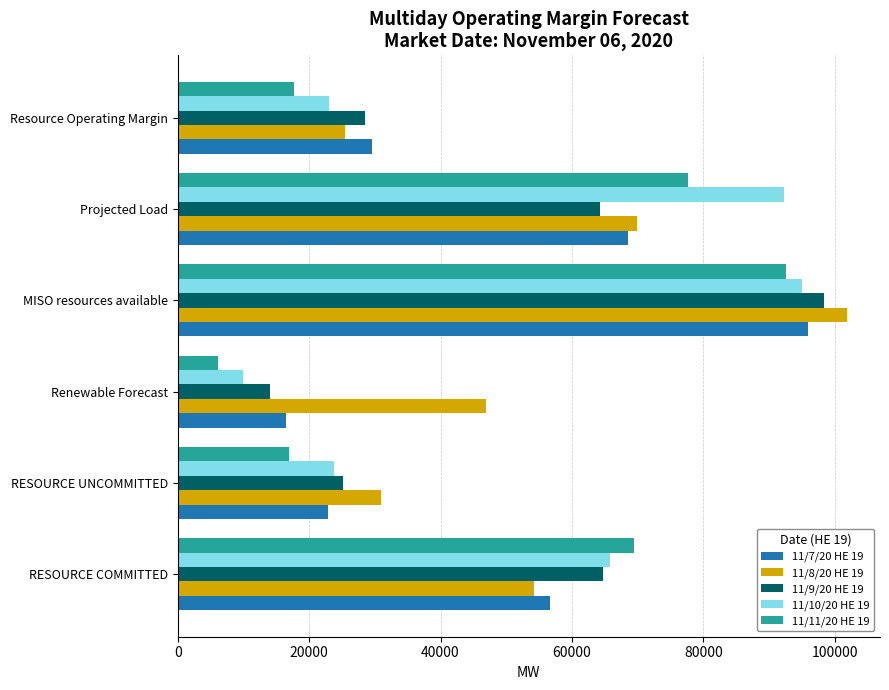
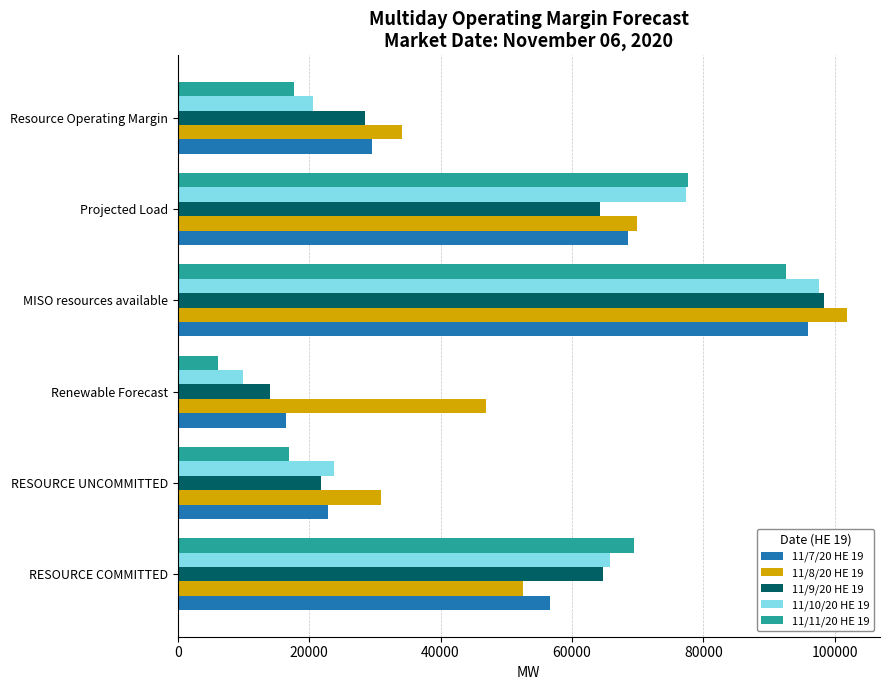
11/10/20 HE 19, Resource Operating Margin: 23000 -> 21000
11/8/20 HE 19, Resource Operating Margin: 25000 -> 34000
11/10/20 HE 19, Projected Load: 92000 -> 77000
11/10/20 HE 19, MISO resources available: 95000 -> 98000
11/9/20 HE 19, RESOURCE UNCOMMITTED: 25000 -> 22000
11/8/20 HE 19, RESOURCE COMMITTED: 54000 -> 53000
